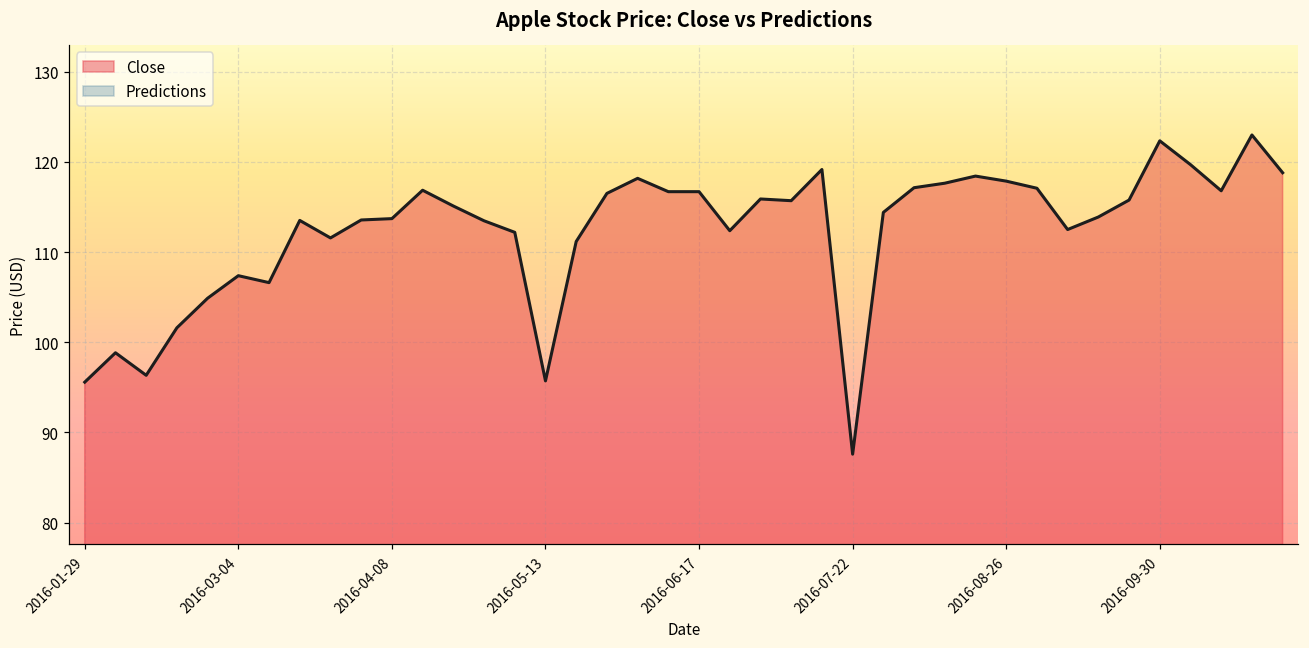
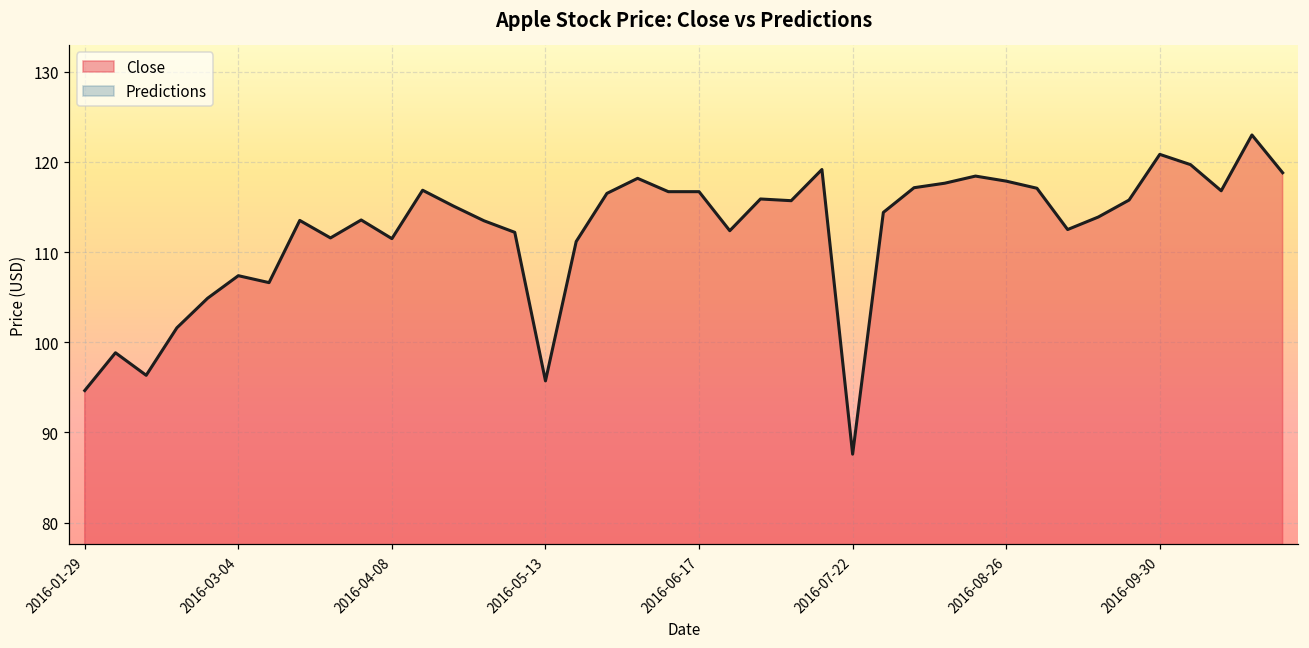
Close, 2016-01-29: 96 -> 95
Close, 2016-04-08: 114 -> 111
Close, 2016-09-30: 122 -> 121
